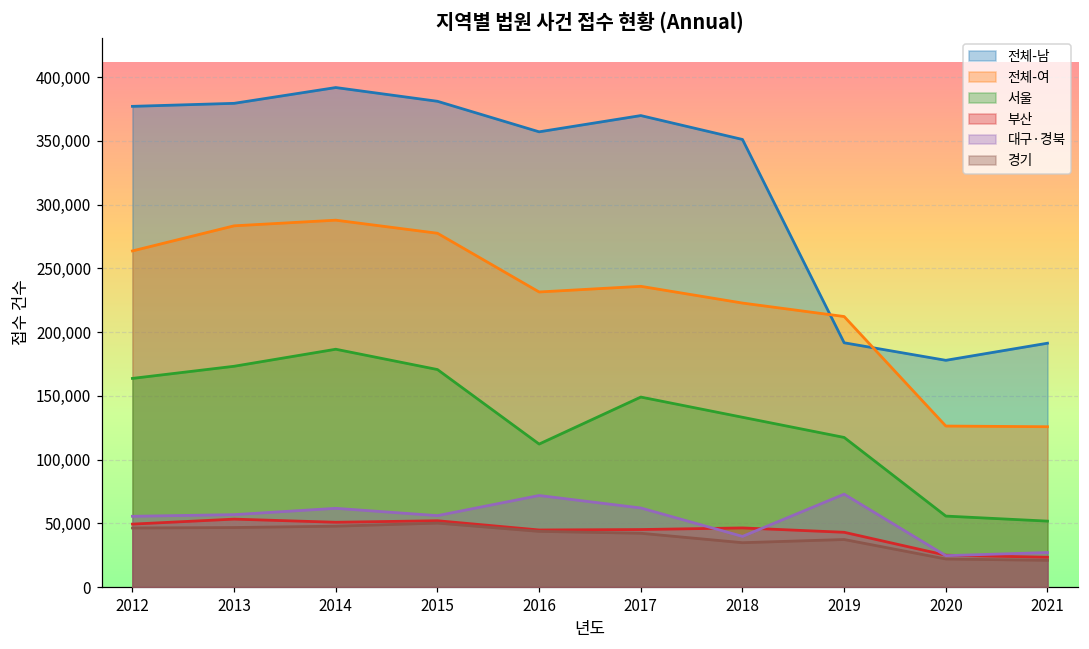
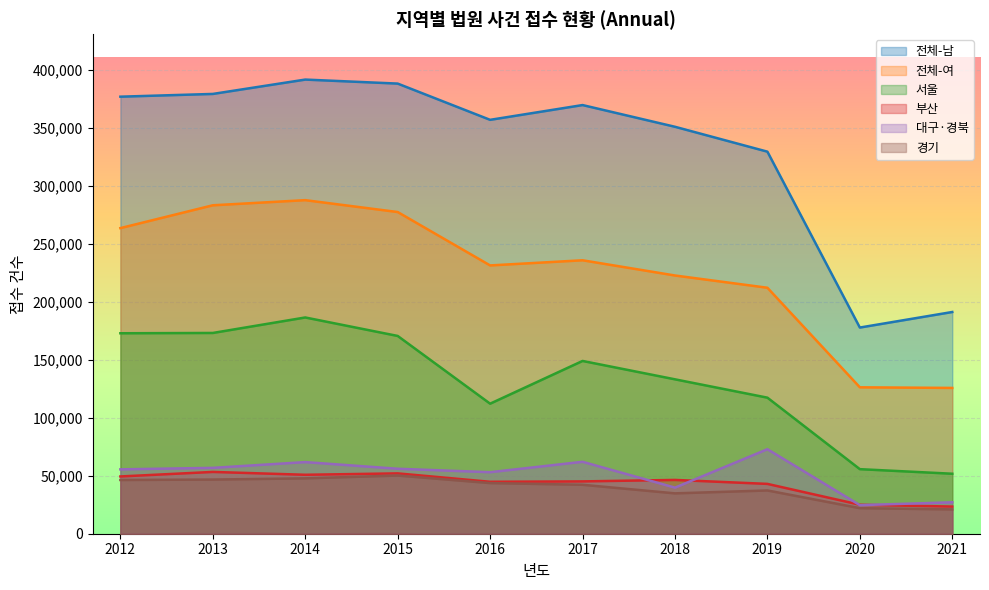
서울, 2012: 164,000 -> 173,000
전체-남, 2015: 381,000 -> 388,000
대구·경북, 2016: 72,000 -> 53,000
전체-남, 2019: 192,000 -> 330,000
